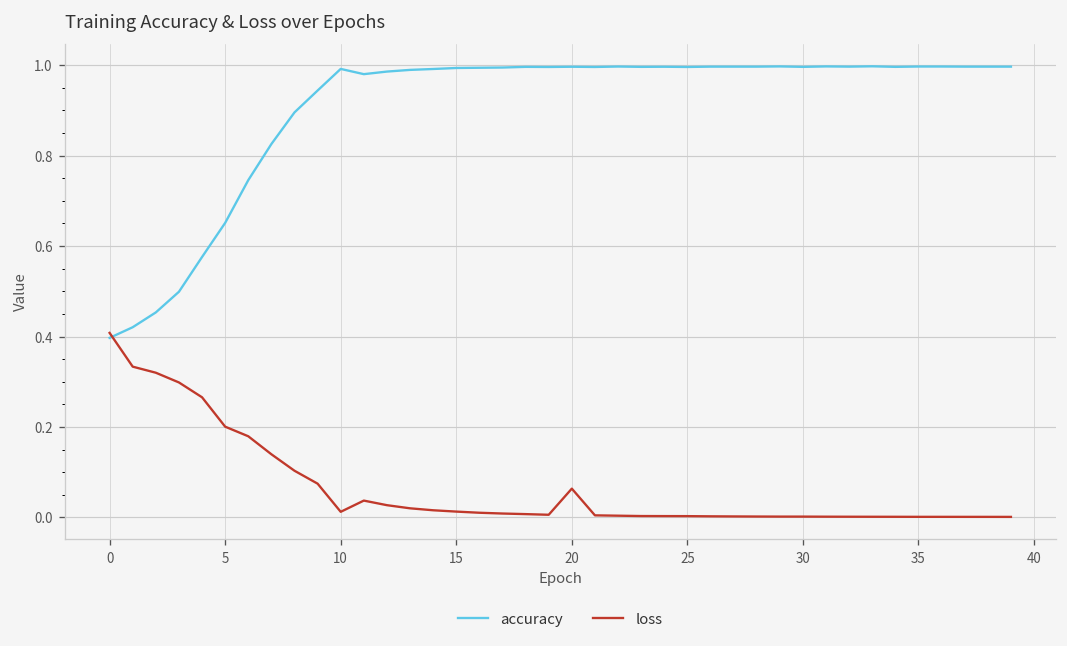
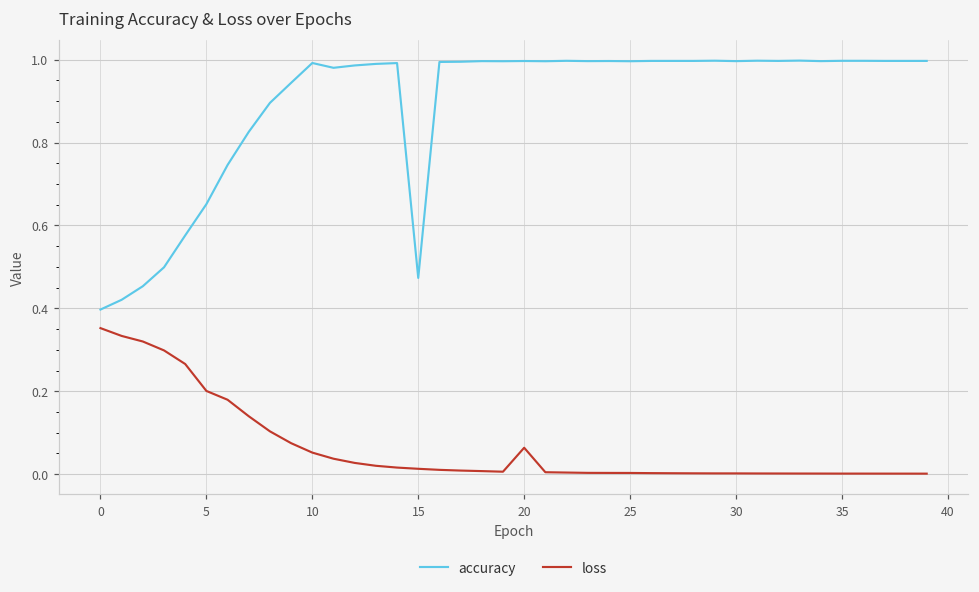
loss, 0: 0.41 -> 0.35
loss, 10: 0.01 -> 0.05
accuracy, 15: 0.99 -> 0.47
